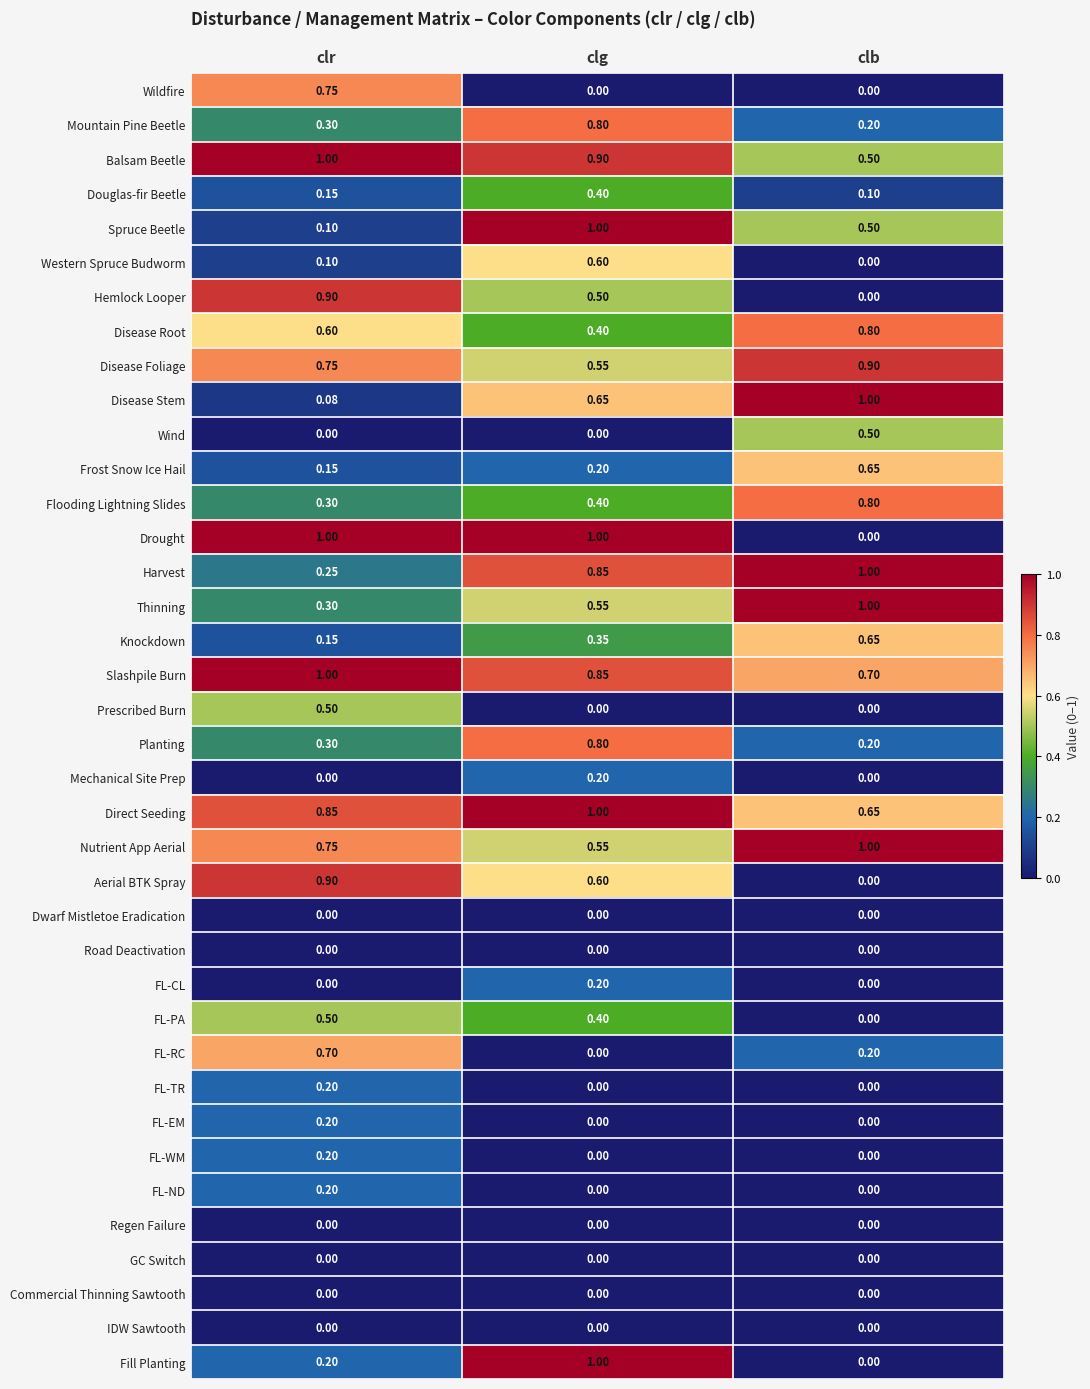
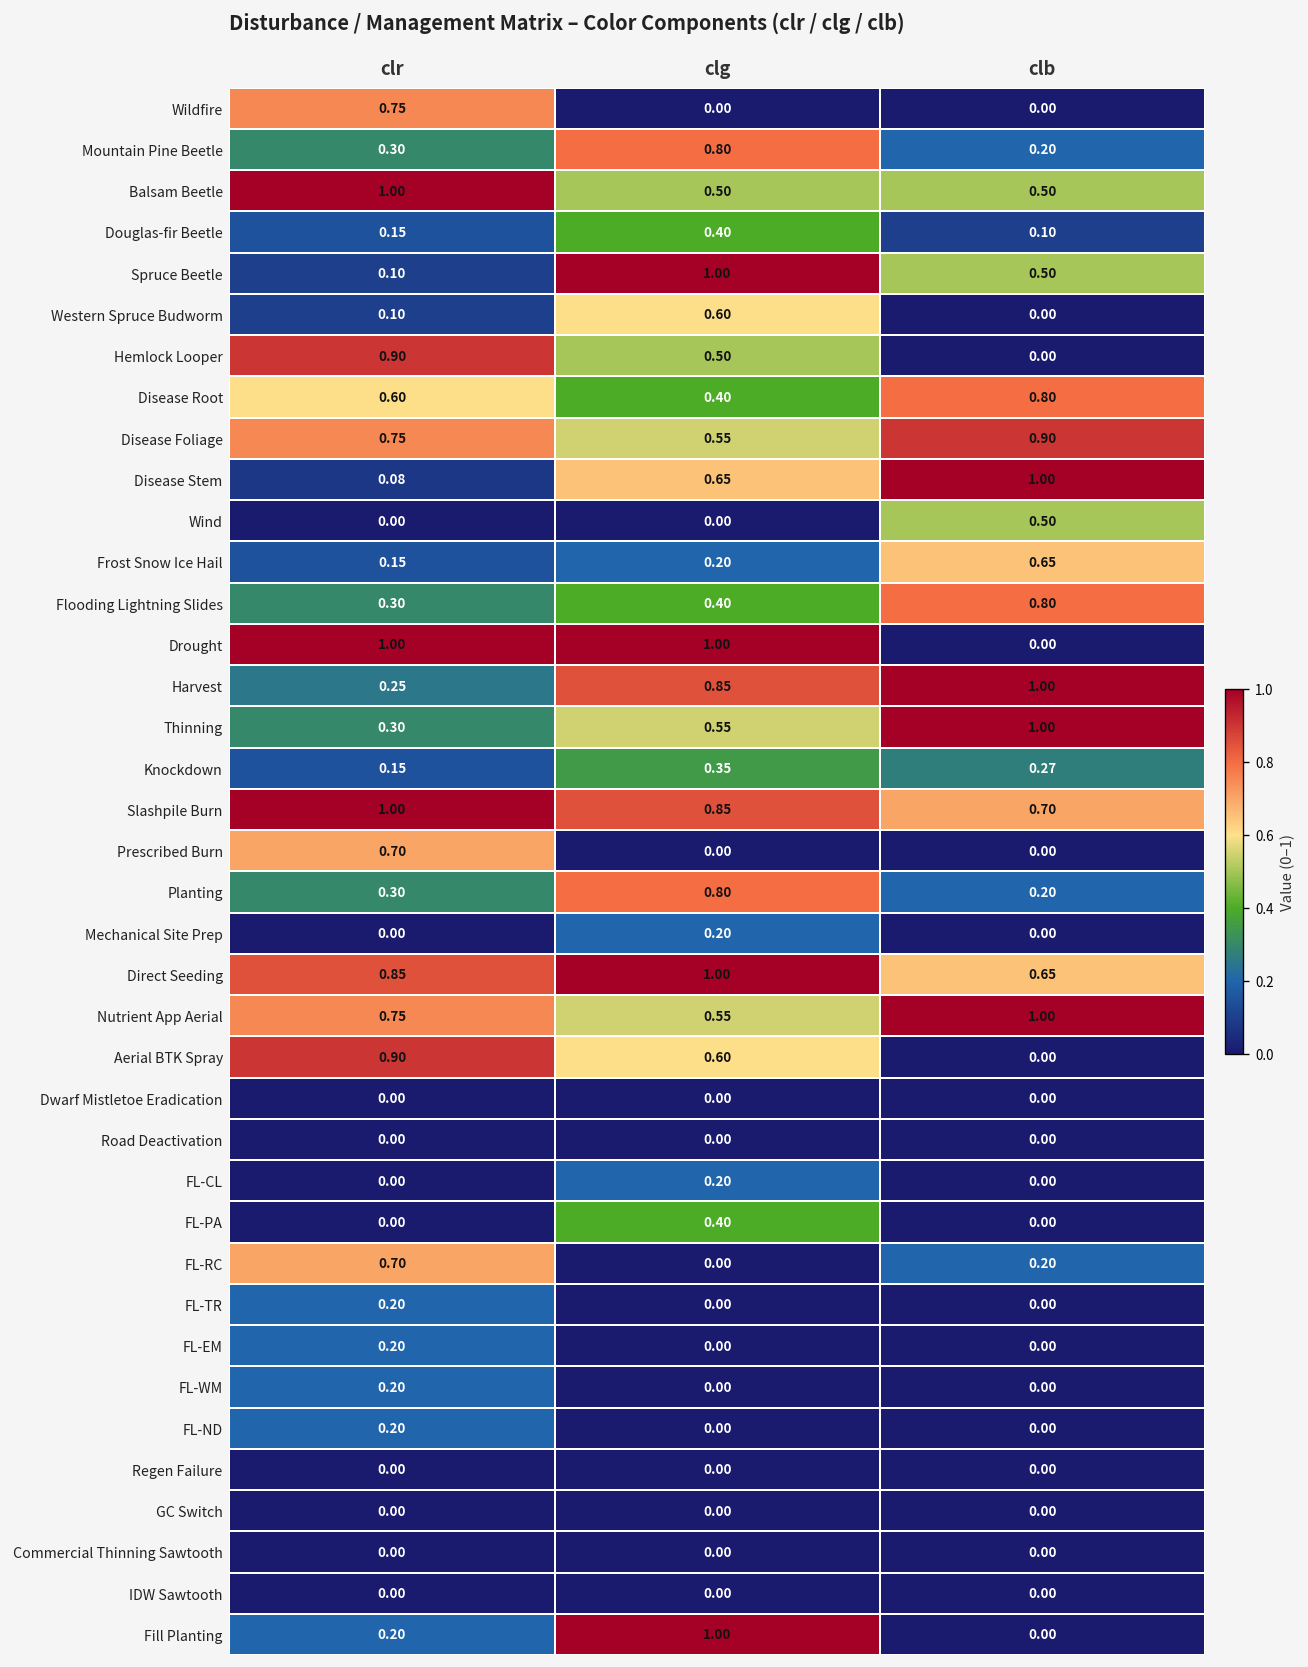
Balsam Beetle, clg: 0.90 -> 0.50
Knockdown, clb: 0.65 -> 0.27
Prescribed Burn, clr: 0.50 -> 0.70
FL-PA, clr: 0.50 -> 0.00
